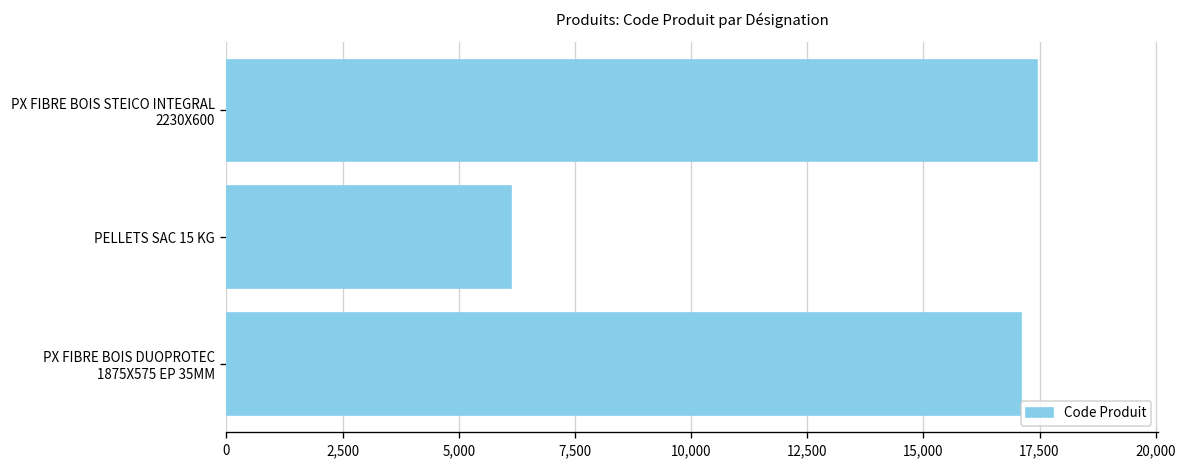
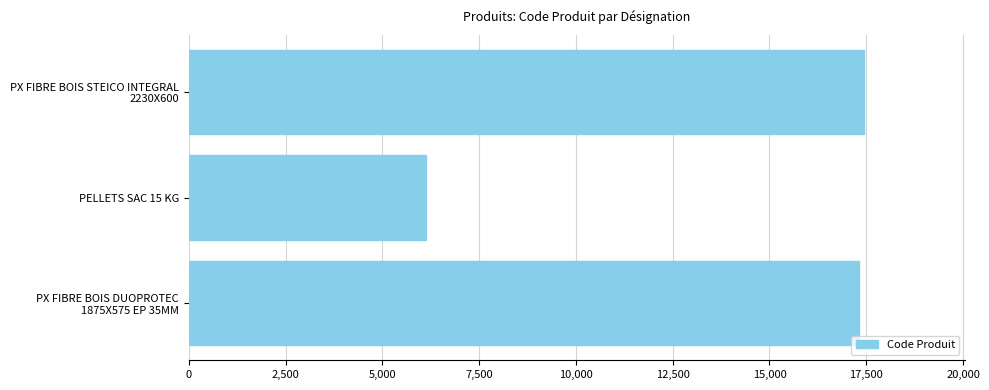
PX FIBRE BOIS DUOPROTEC 1875X575 EP 35MM: 17,100 -> 17,300
